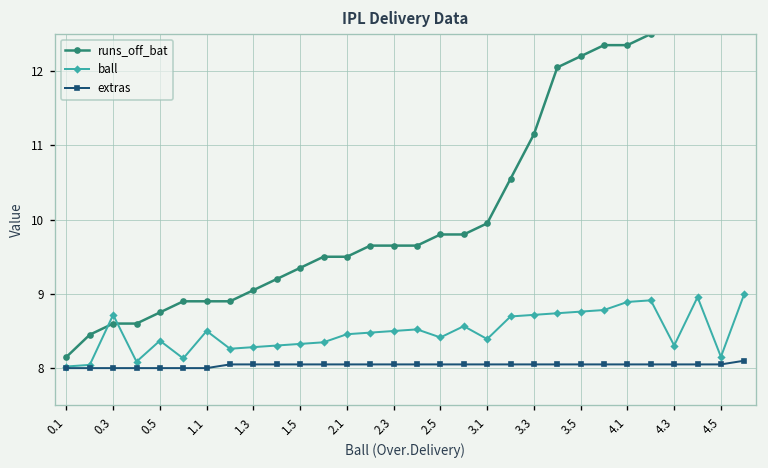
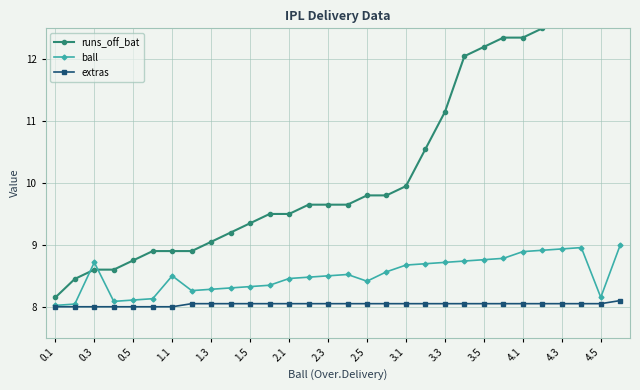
ball, 0.5: 8.4 -> 8.1
ball, 3.1: 8.4 -> 8.7
ball, 4.3: 8.3 -> 8.9
